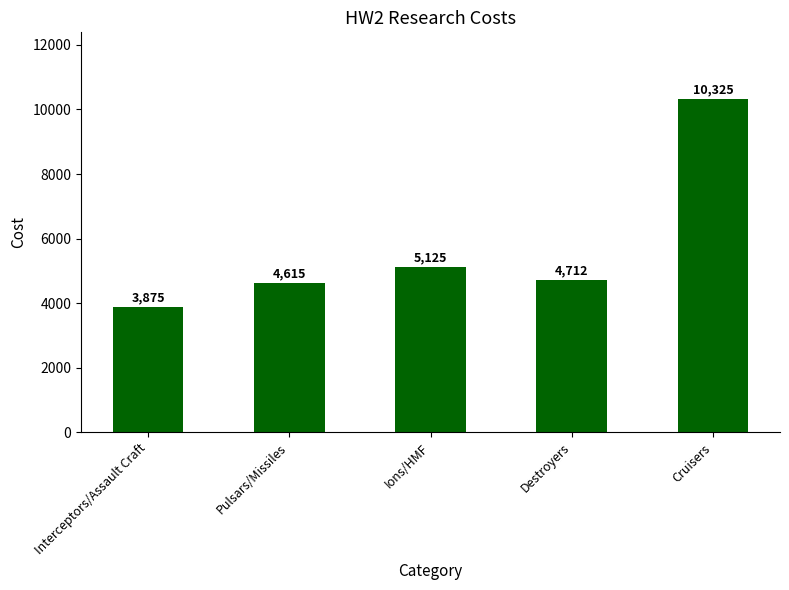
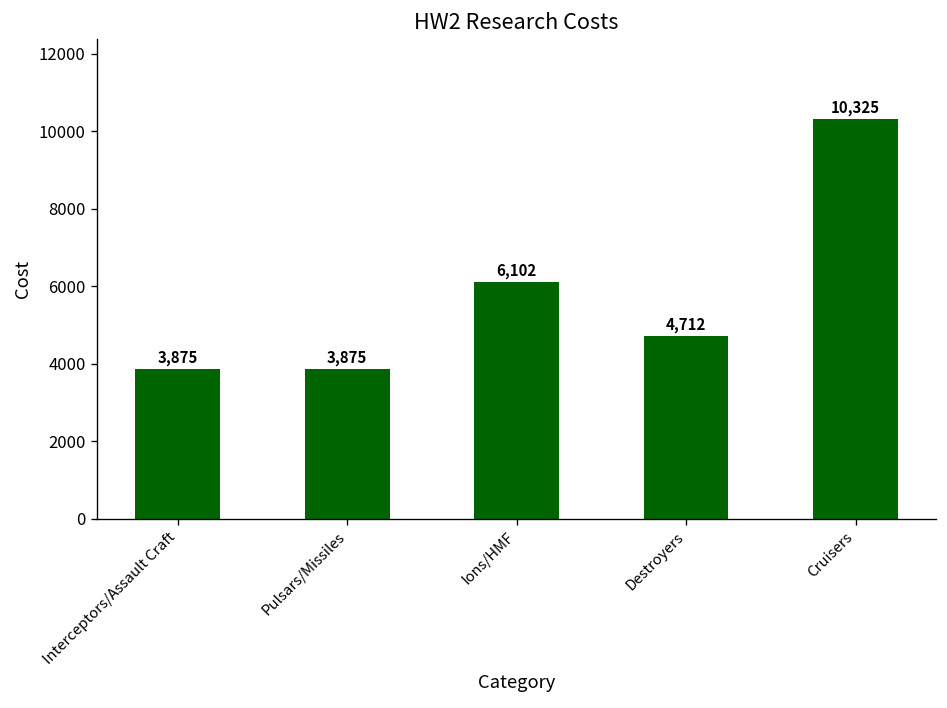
Pulsars/Missiles: 4,615 -> 3,875
Ions/HMF: 5,125 -> 6,102
